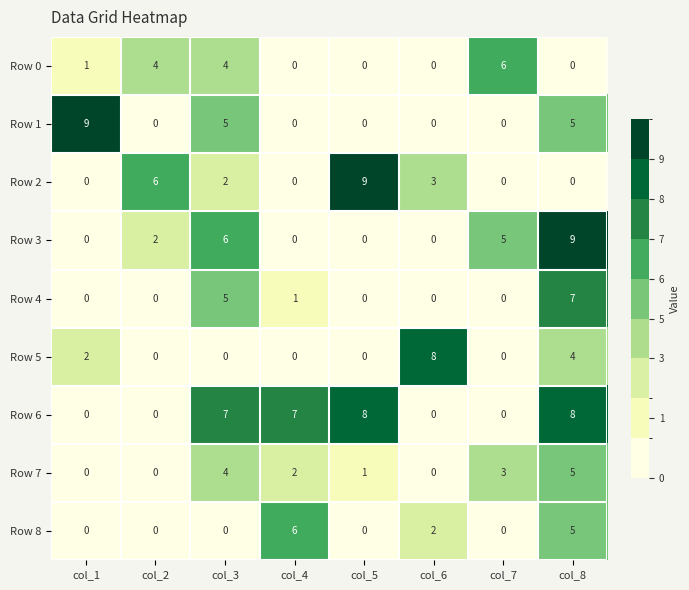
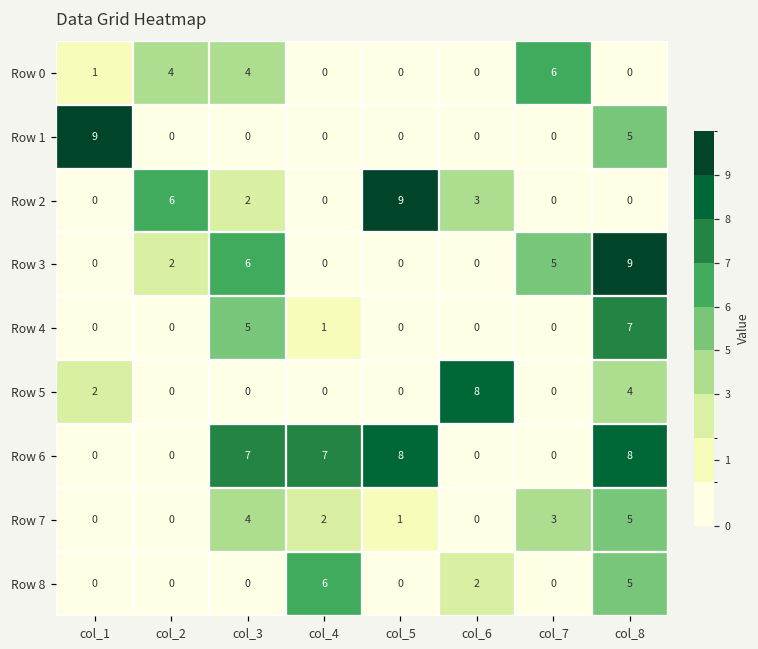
Row 1, col_3: 5 -> 0
